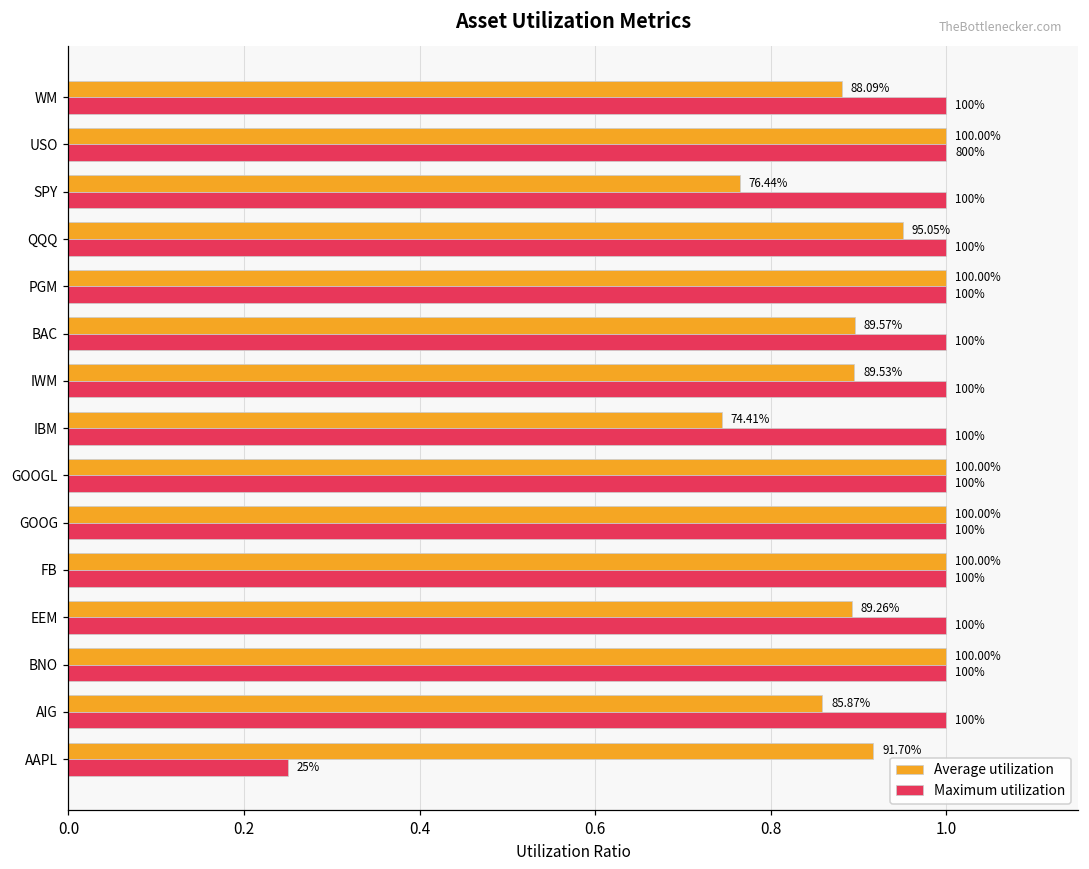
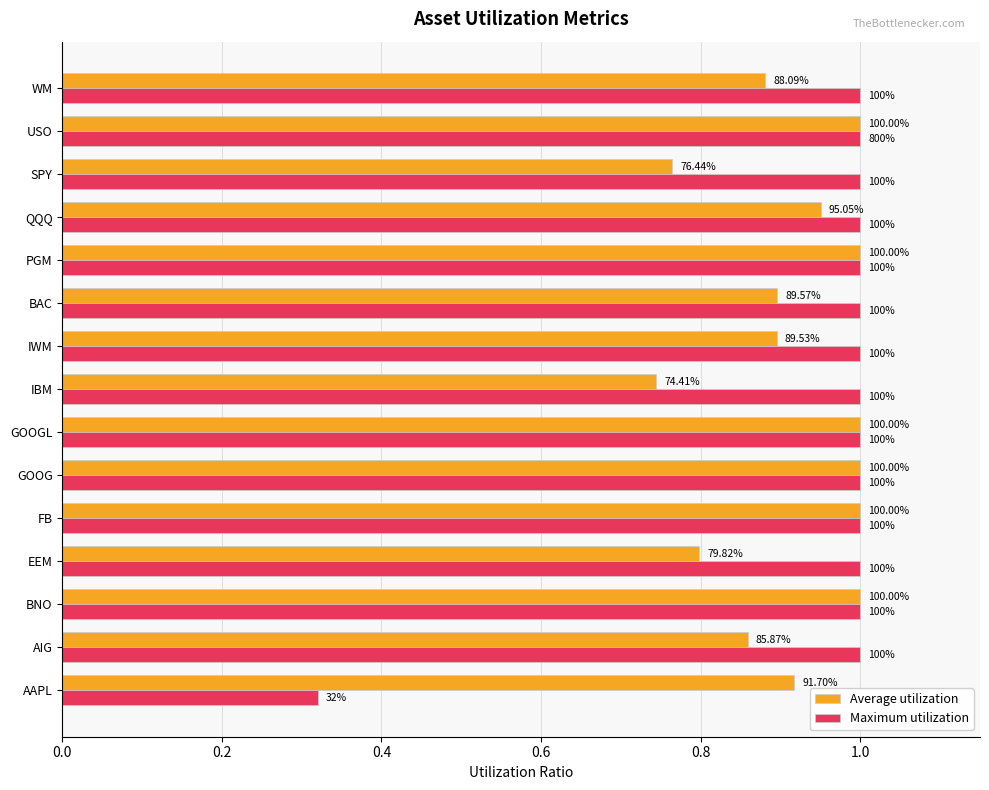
Average utilization, EEM: 89.26% -> 79.82%
Maximum utilization, AAPL: 25% -> 32%
